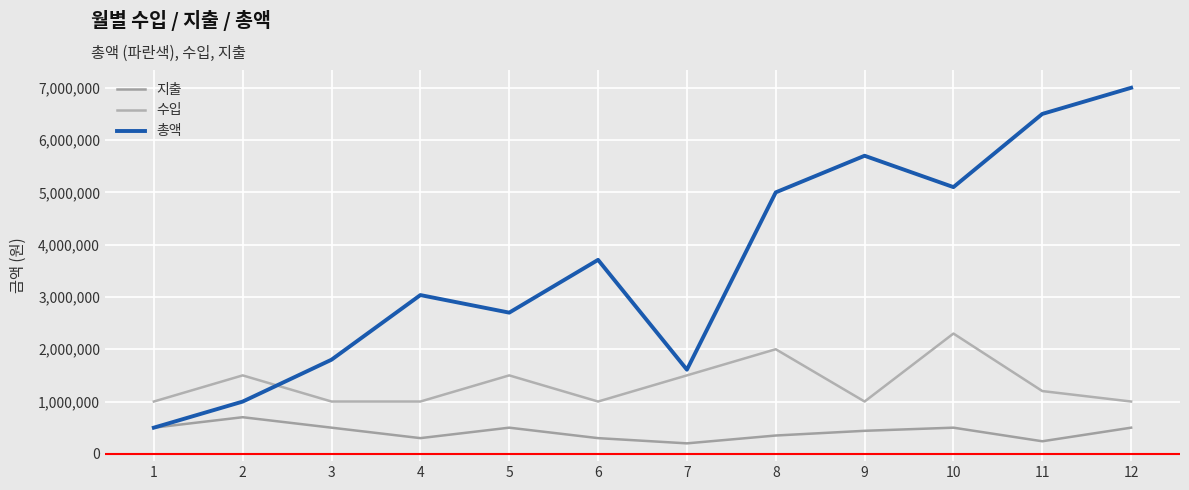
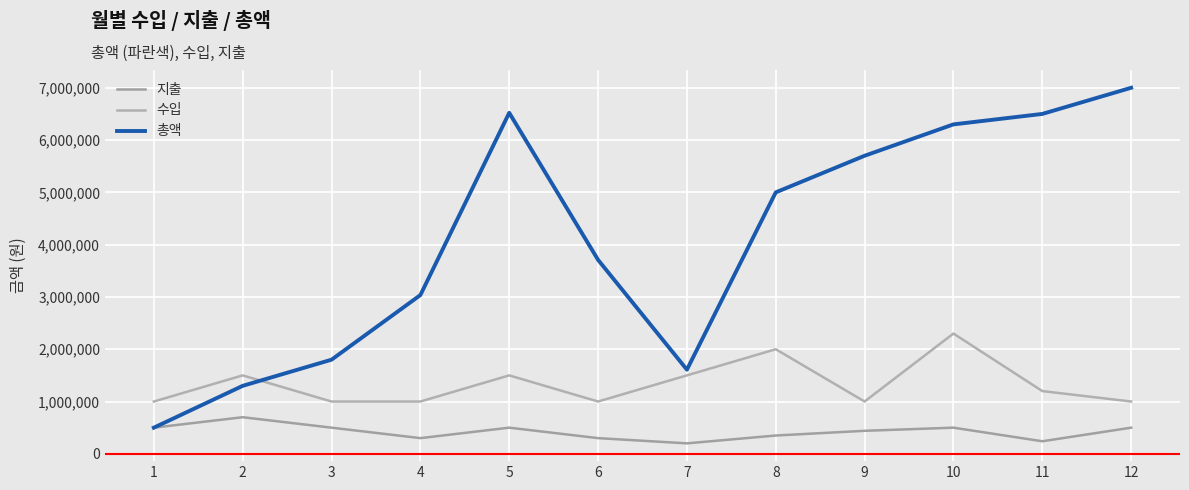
총액, 2: 1,000,000 -> 1,300,000
총액, 5: 2,700,000 -> 6,500,000
총액, 10: 5,100,000 -> 6,300,000
